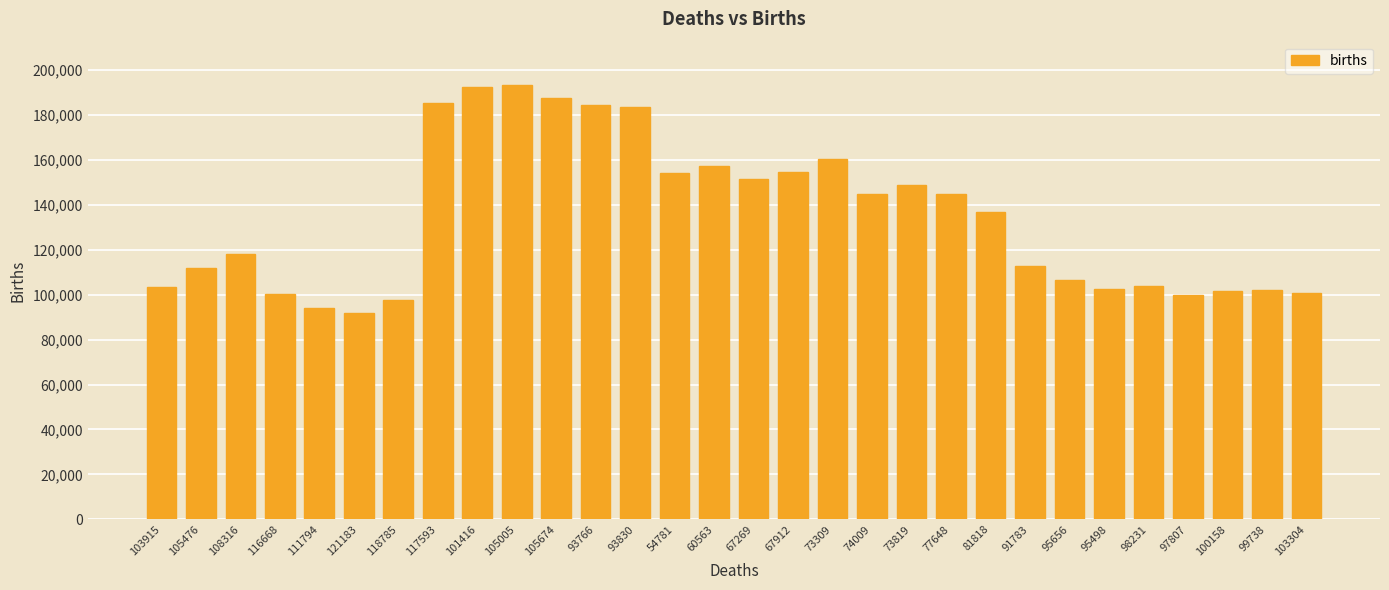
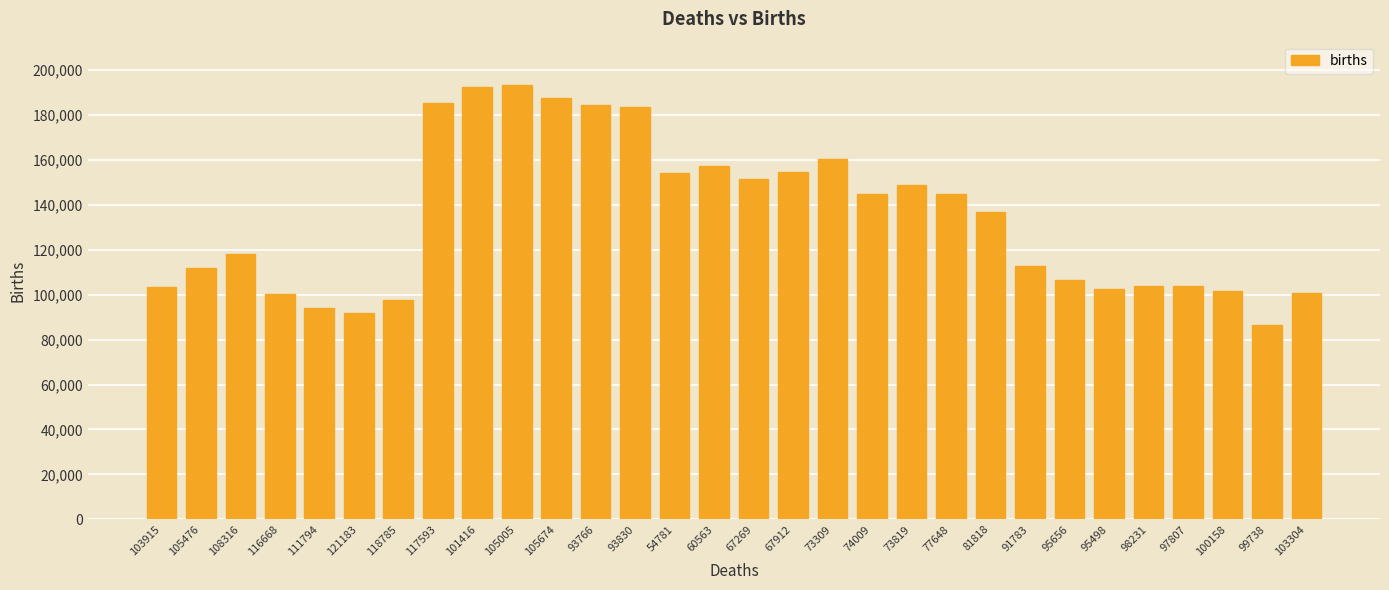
97807: 100,000 -> 104,000
99738: 102,000 -> 86,000
